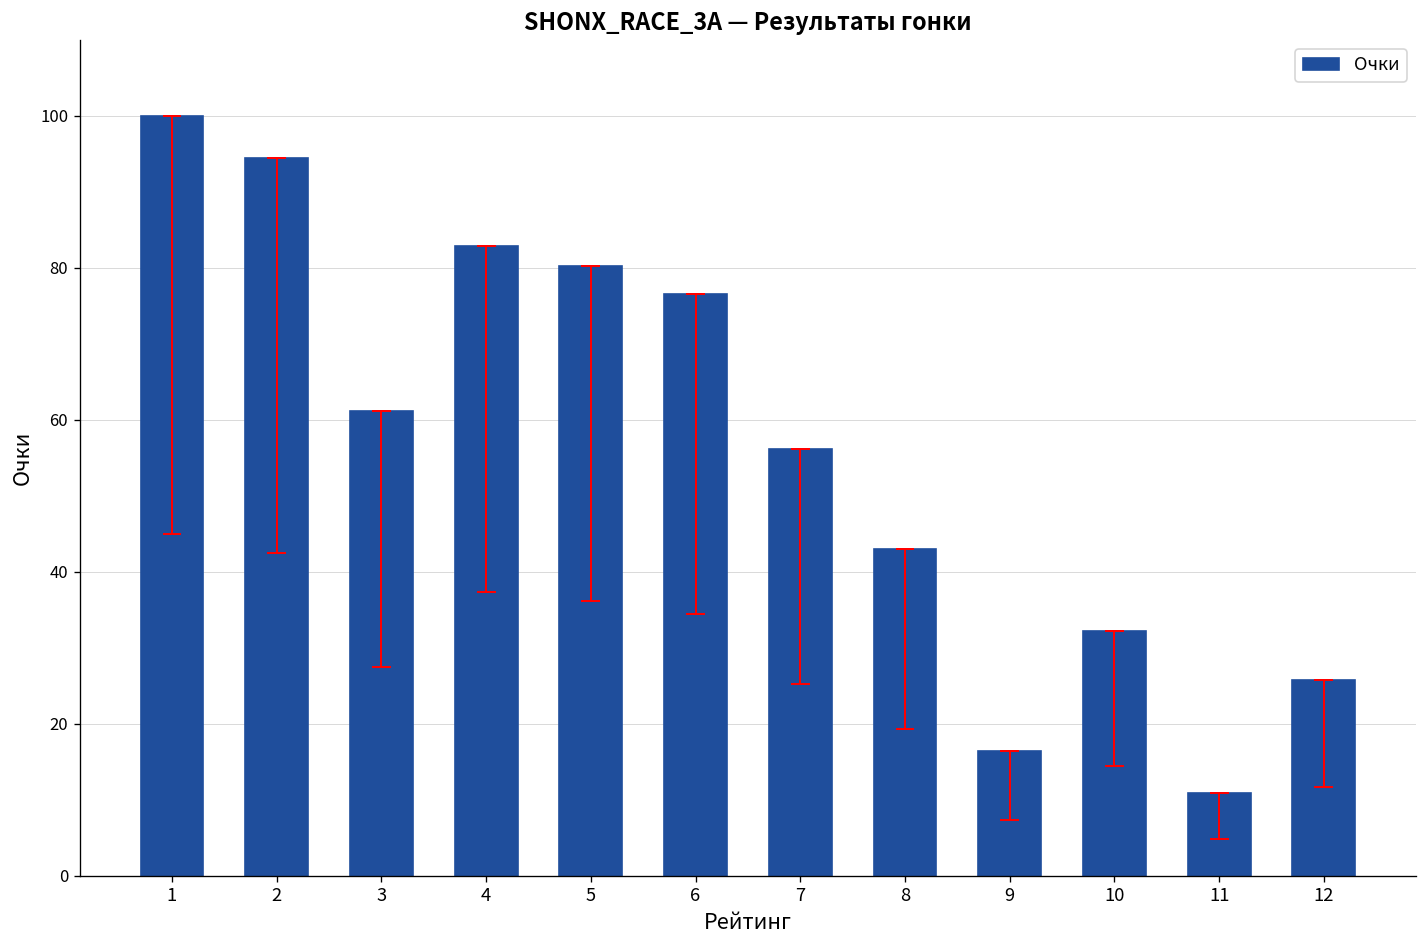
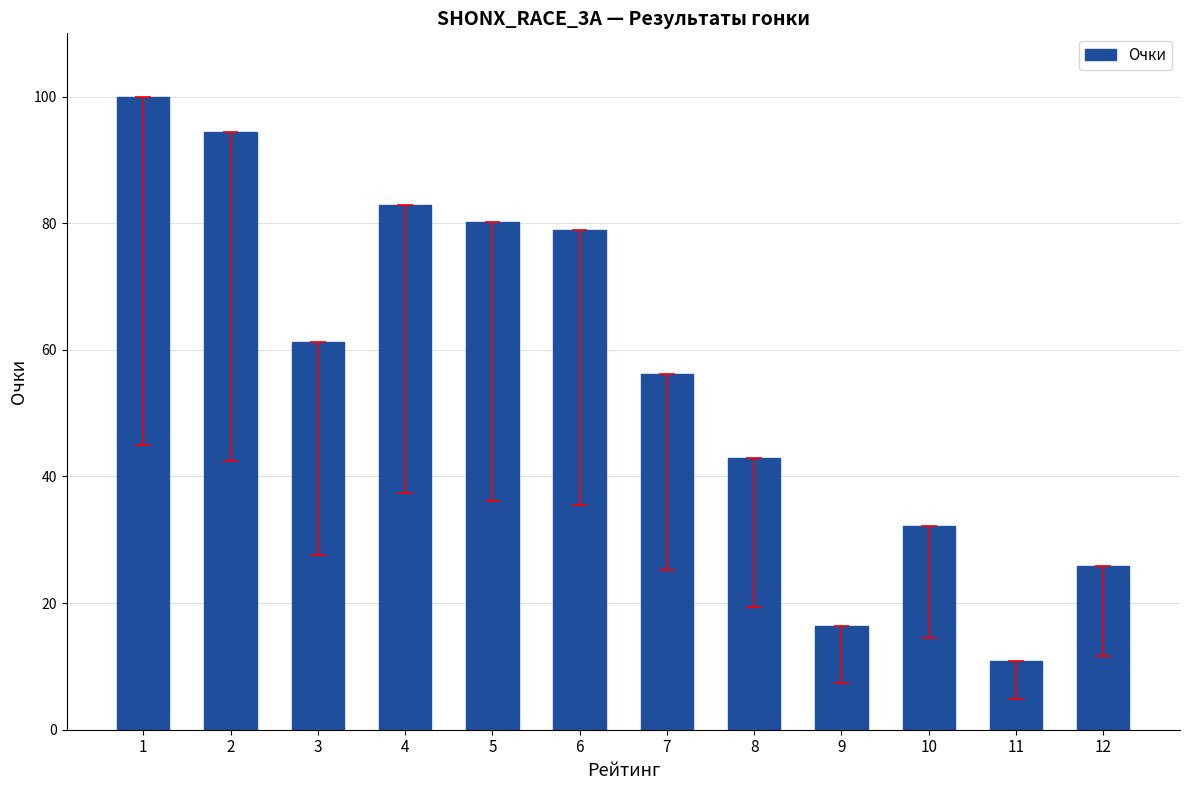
6: 77 -> 79
